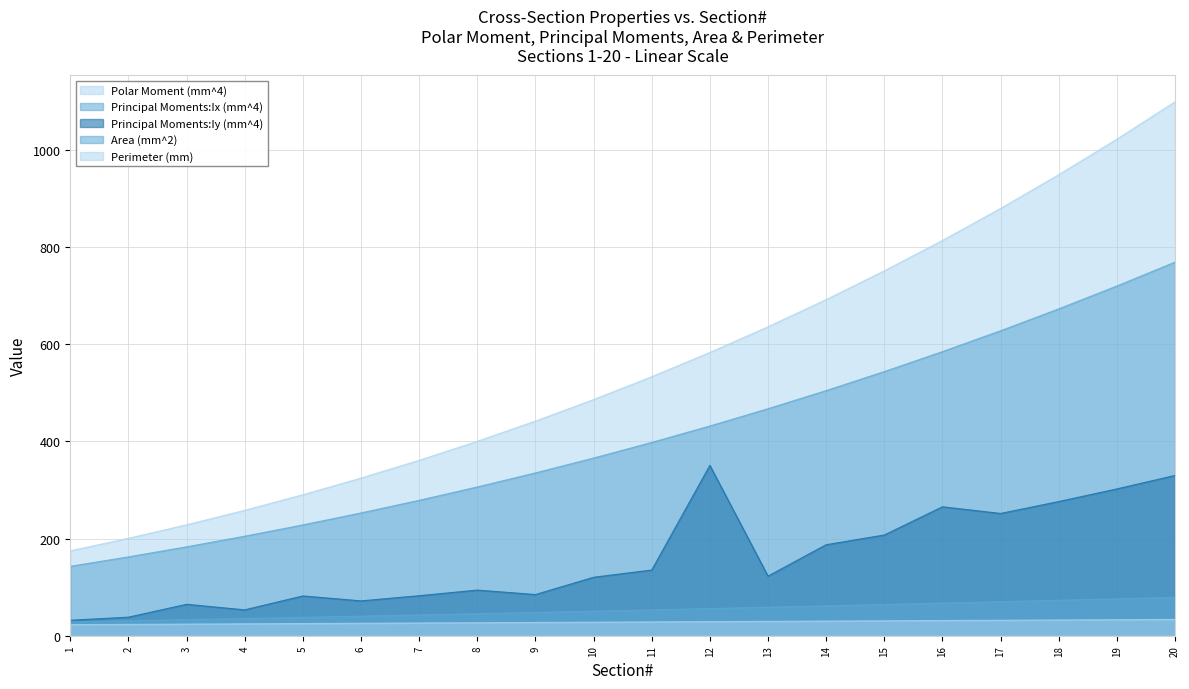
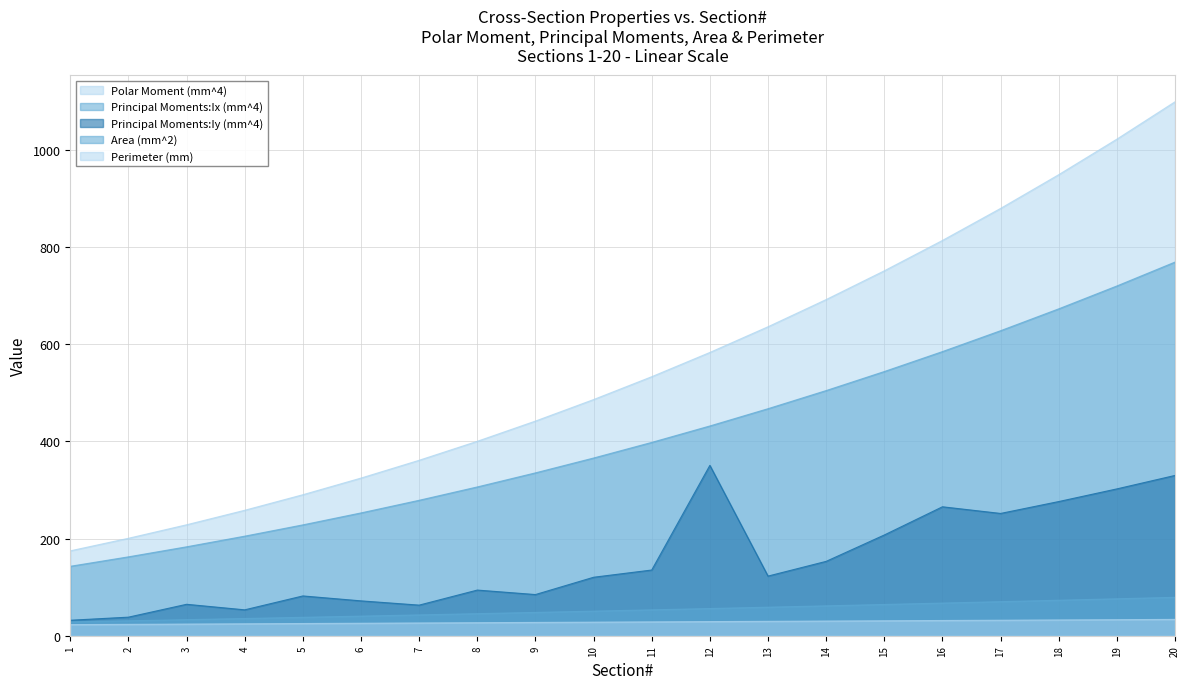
Principal Moments:Iy (mm^4), 7: 80 -> 60
Principal Moments:Iy (mm^4), 14: 190 -> 150
